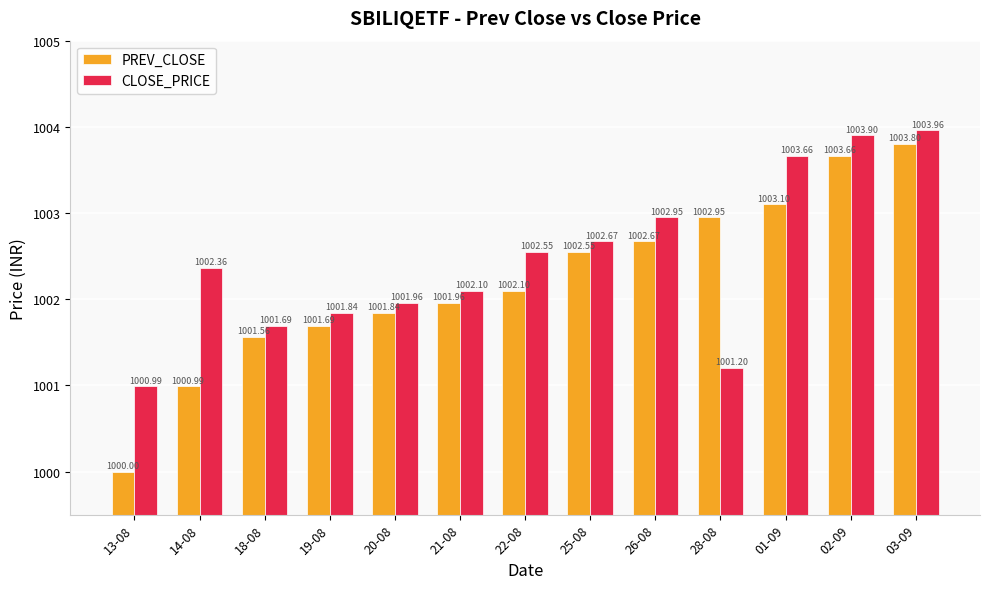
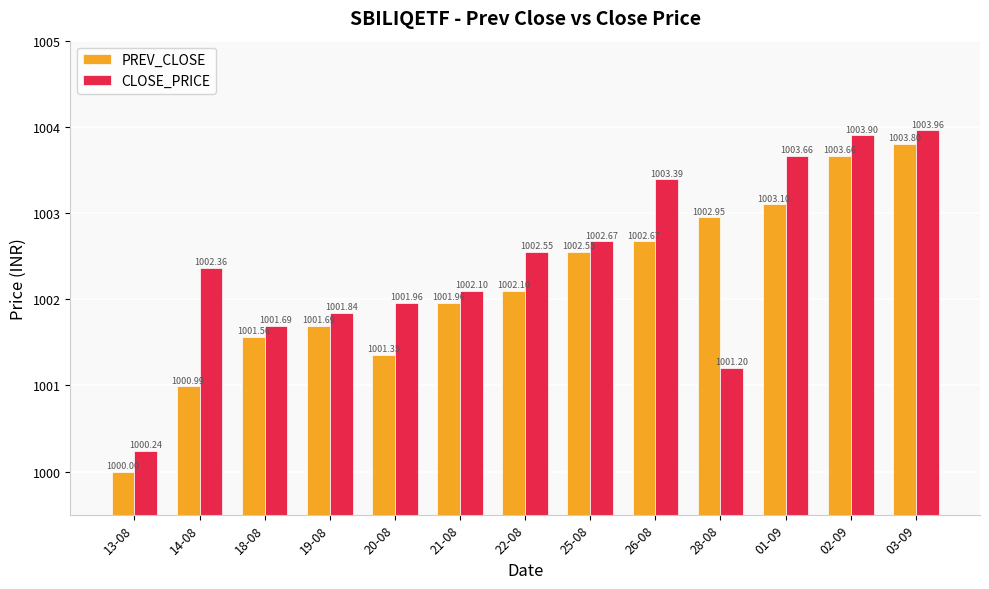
CLOSE_PRICE, 13-08: 1000.99 -> 1000.24
PREV_CLOSE, 20-08: 1001.84 -> 1001.35
CLOSE_PRICE, 26-08: 1002.95 -> 1003.39
